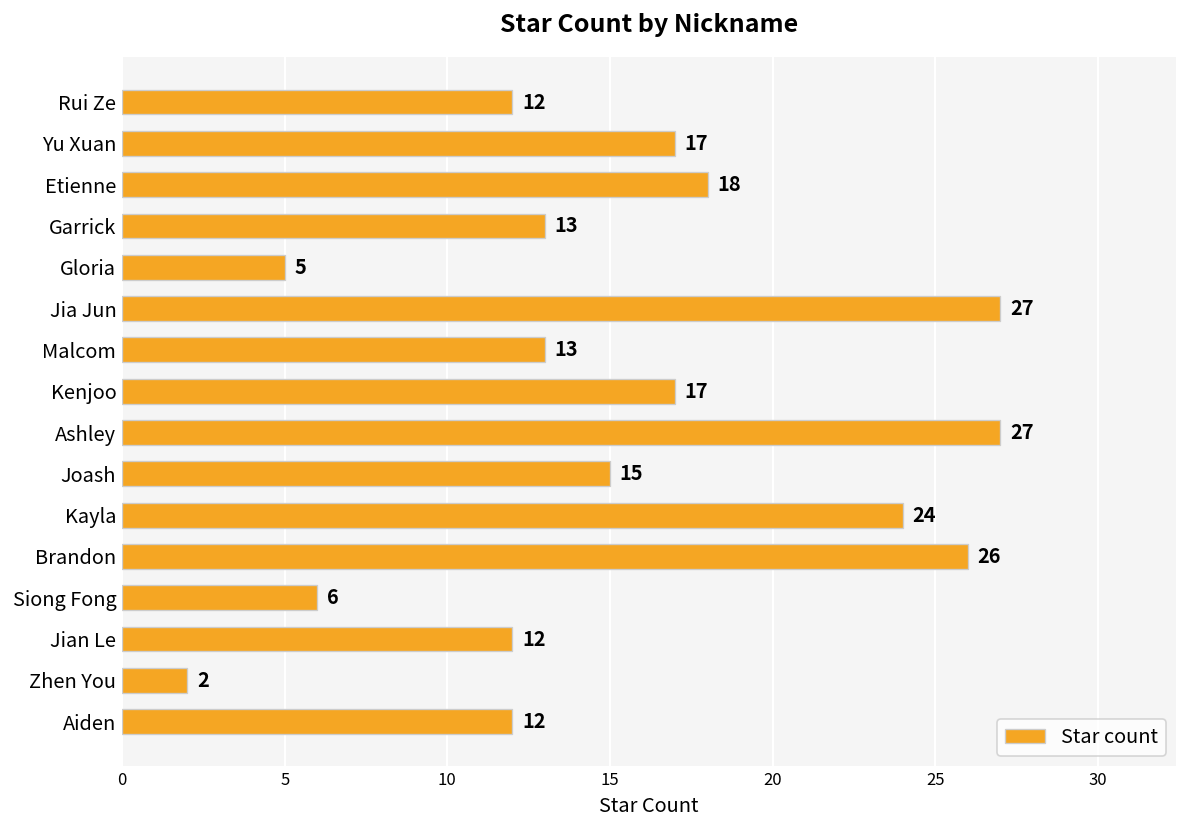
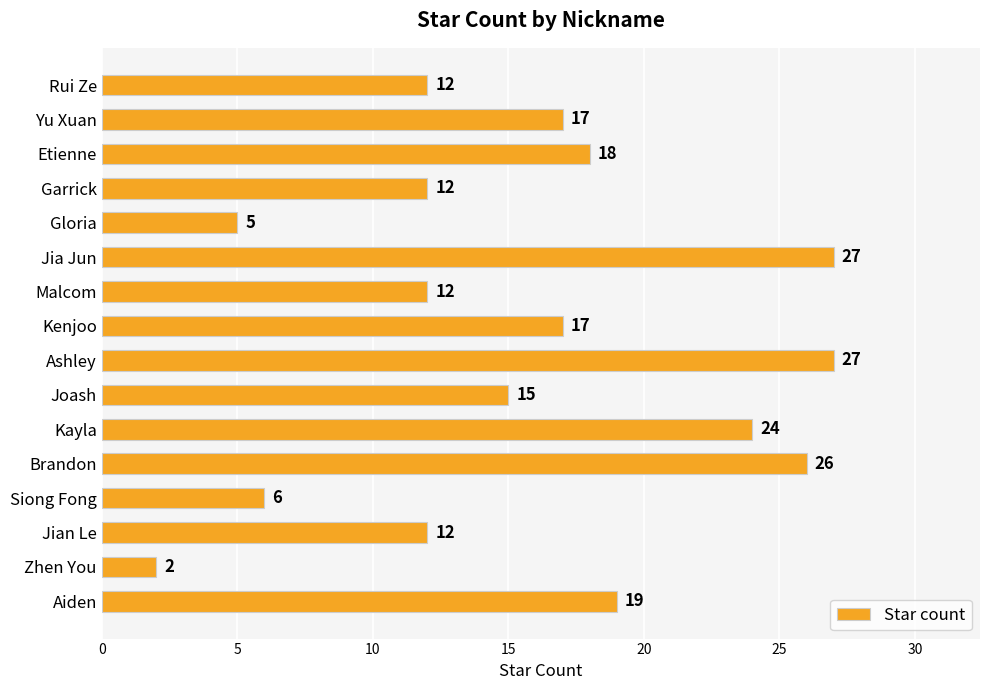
Garrick: 13 -> 12
Malcom: 13 -> 12
Aiden: 12 -> 19
